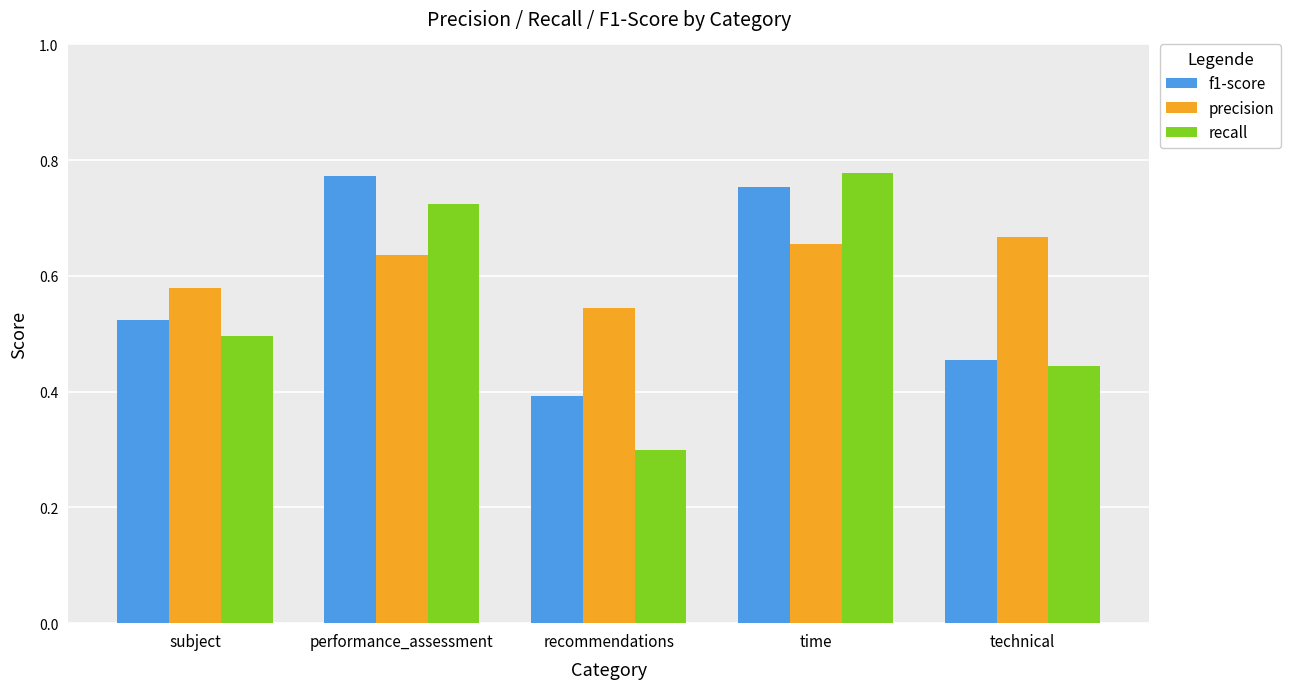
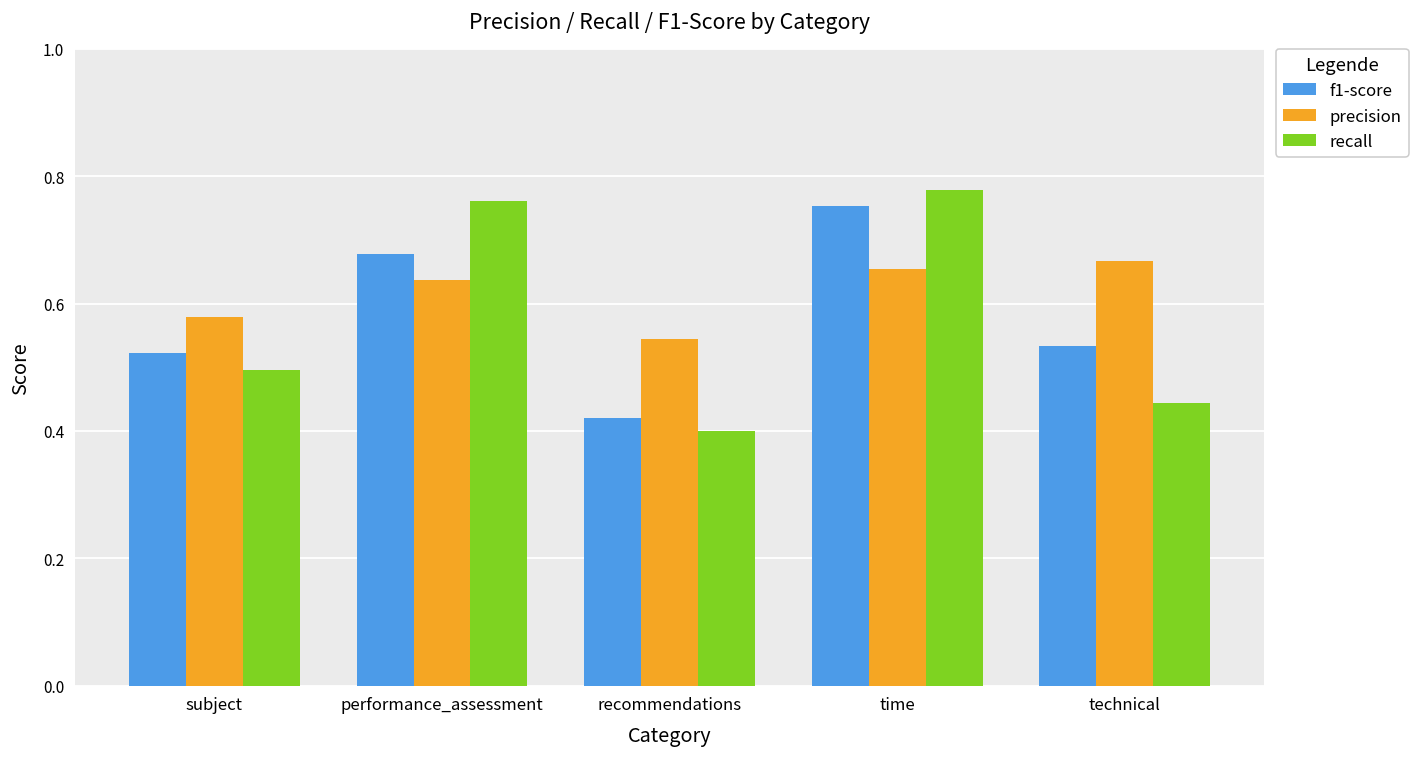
f1-score, performance_assessment: 0.77 -> 0.68
recall, performance_assessment: 0.72 -> 0.76
f1-score, recommendations: 0.39 -> 0.42
recall, recommendations: 0.3 -> 0.4
f1-score, technical: 0.45 -> 0.53
